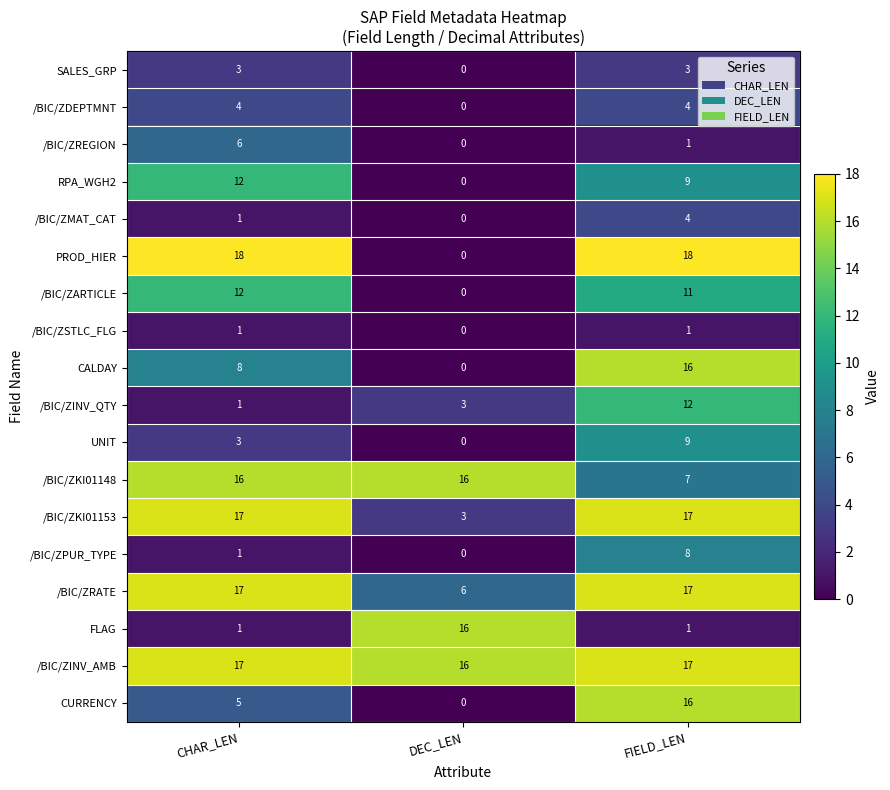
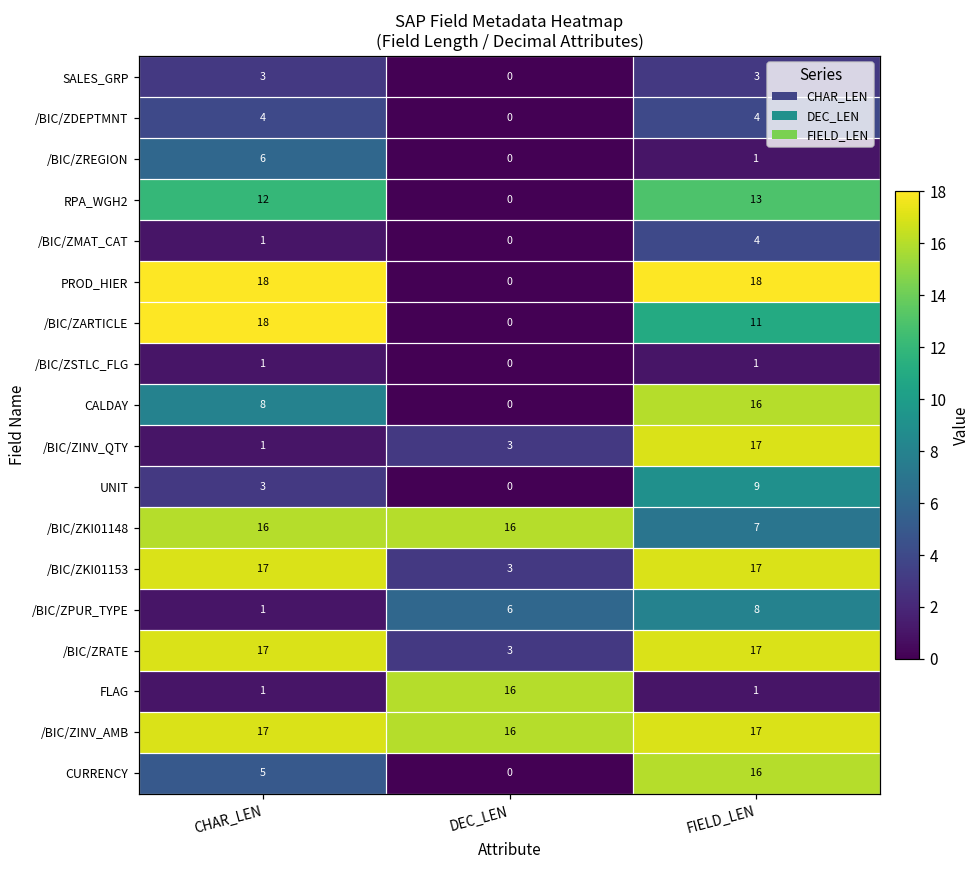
RPA_WGH2, FIELD_LEN: 9 -> 13
/BIC/ZARTICLE, CHAR_LEN: 12 -> 18
/BIC/ZINV_QTY, FIELD_LEN: 12 -> 17
/BIC/ZPUR_TYPE, DEC_LEN: 0 -> 6
/BIC/ZRATE, DEC_LEN: 6 -> 3
